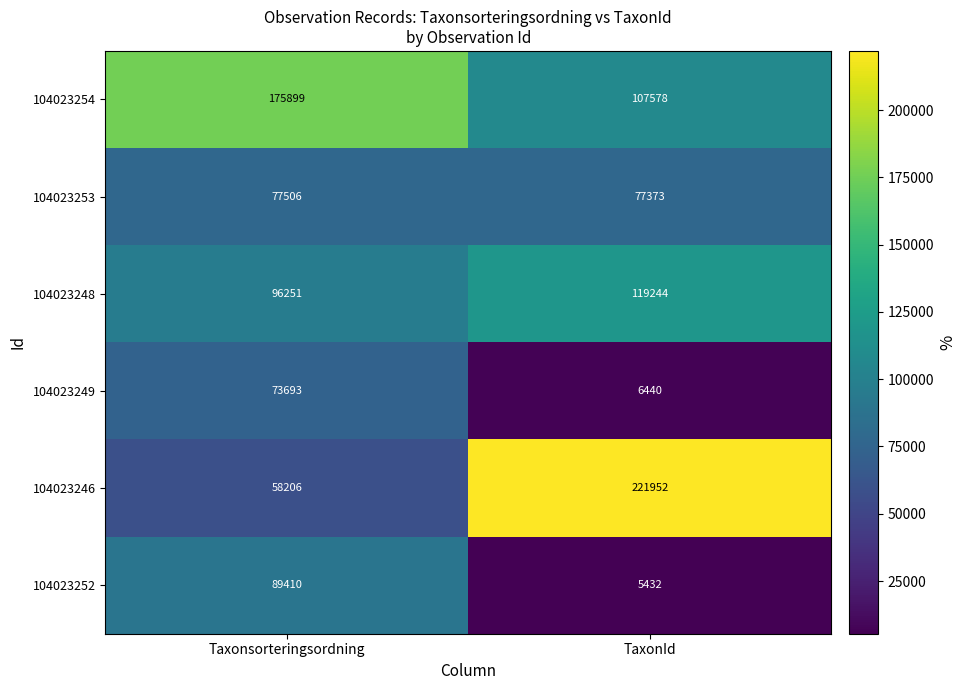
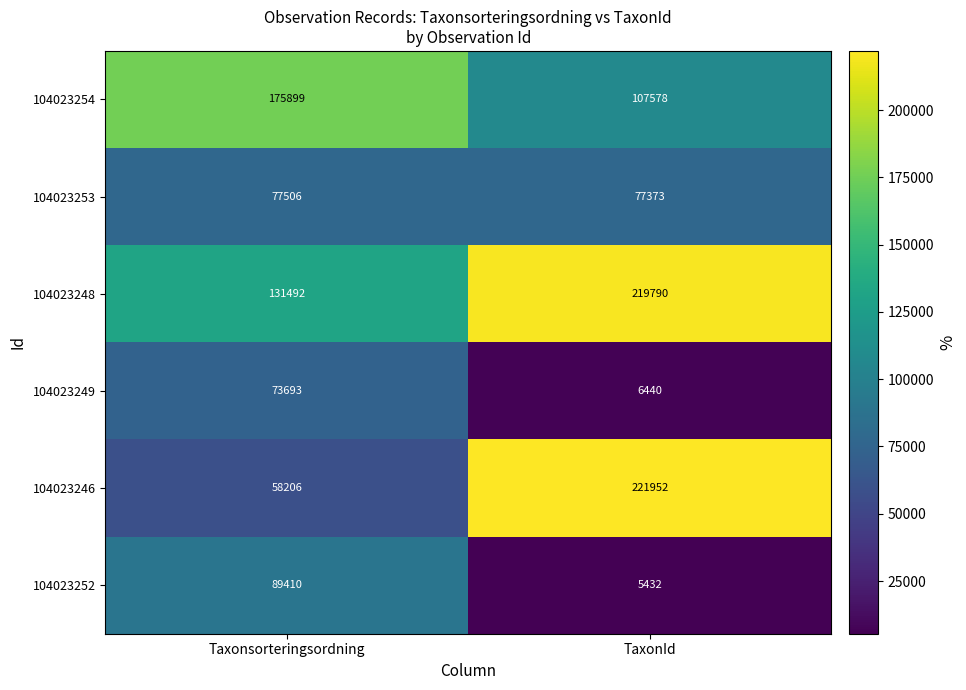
104023248, Taxonsorteringsordning: 96251 -> 131492
104023248, TaxonId: 119244 -> 219790
